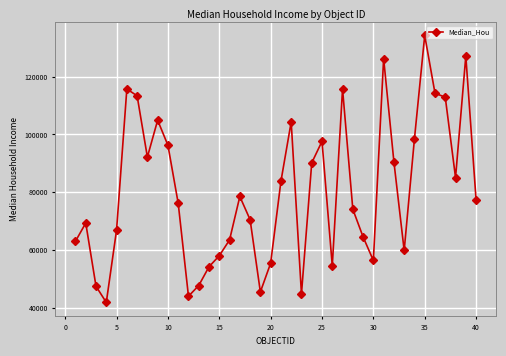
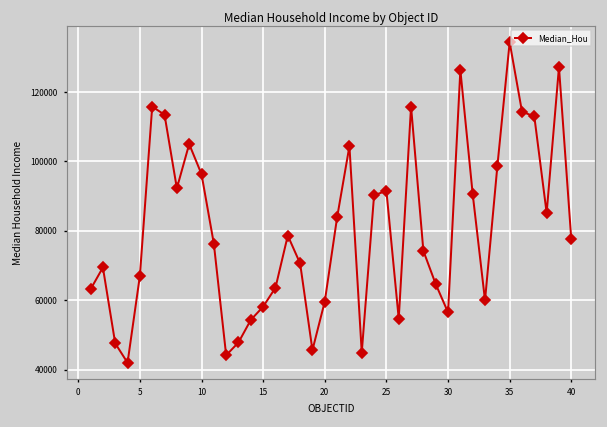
20: 56000 -> 60000
25: 98000 -> 91000
